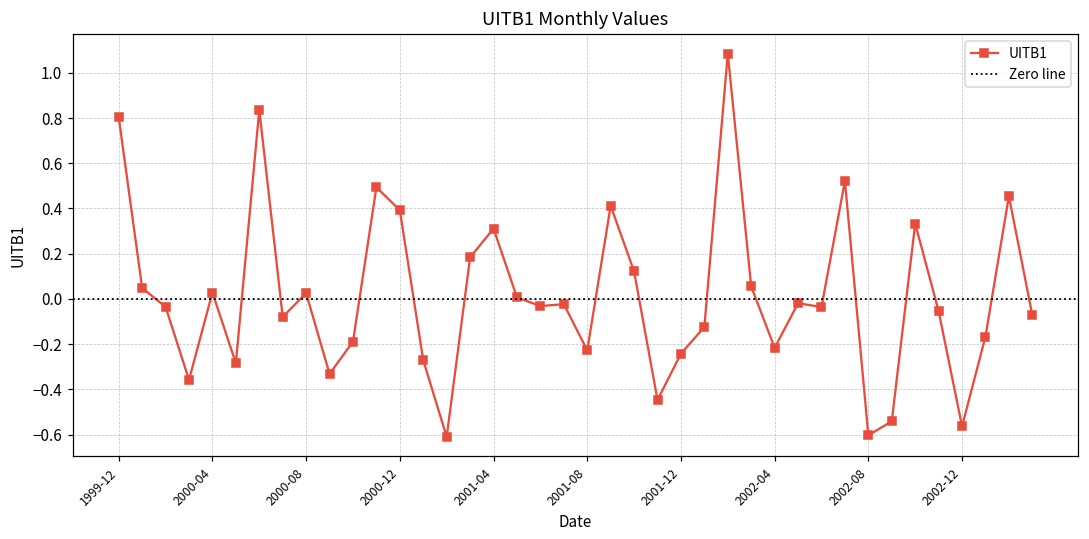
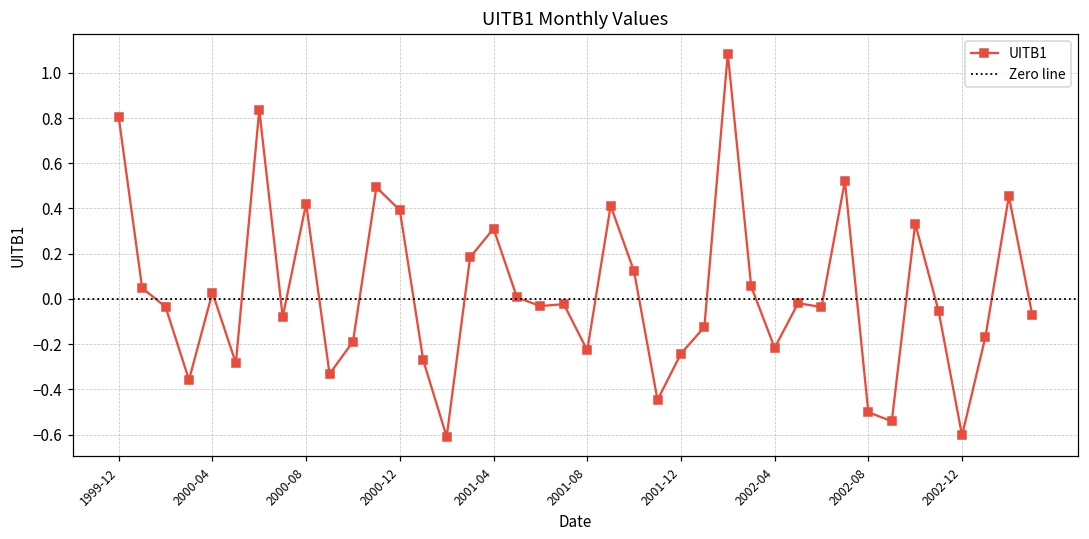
2000-08: 0.03 -> 0.42
2002-08: -0.60 -> -0.50
2002-12: -0.56 -> -0.60
